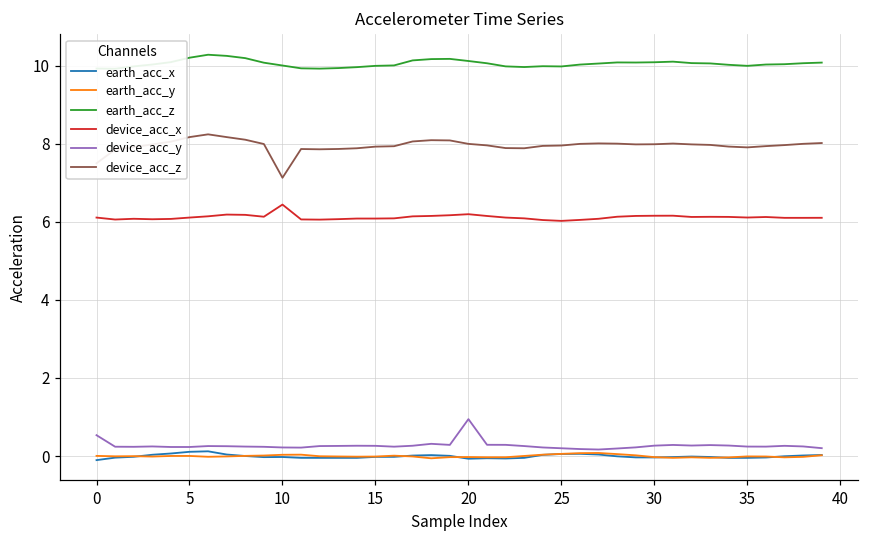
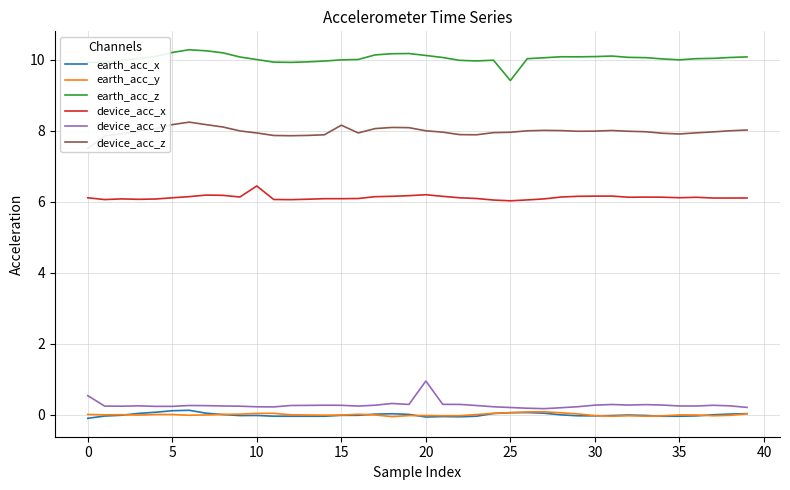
device_acc_z, 10: 7.1 -> 7.9
device_acc_z, 15: 7.9 -> 8.2
earth_acc_z, 25: 10.0 -> 9.4
